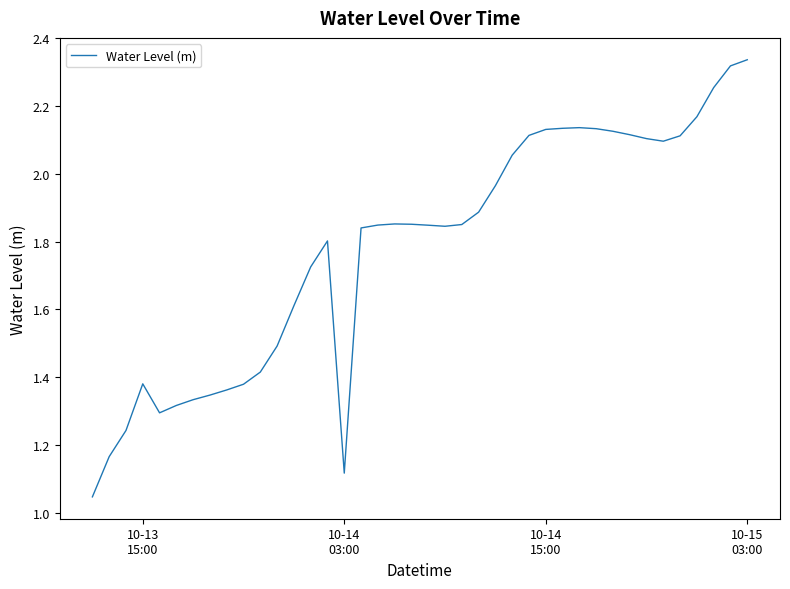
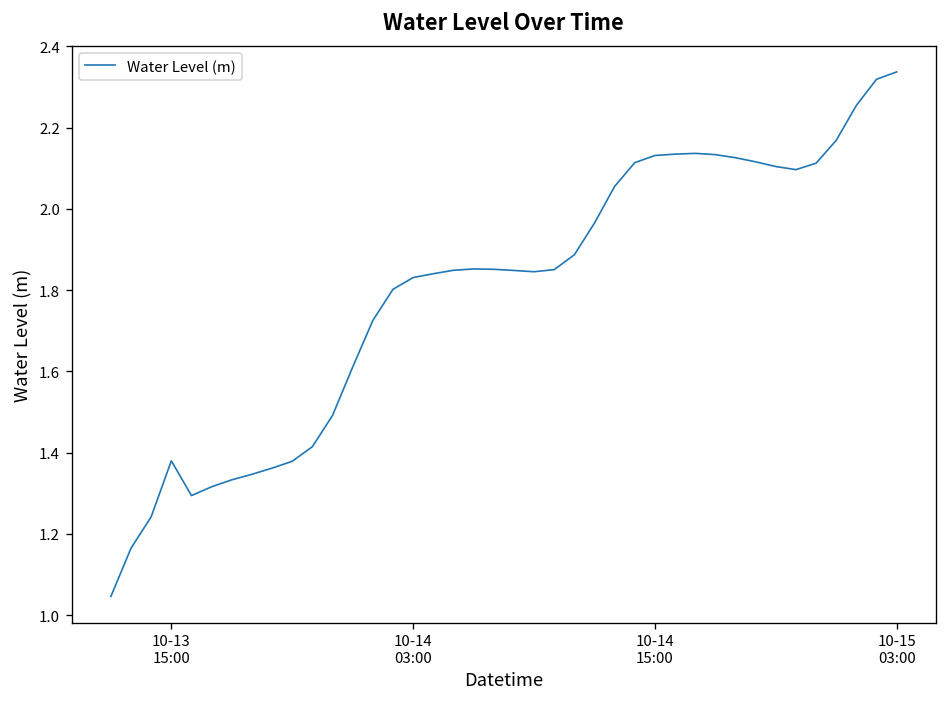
10-14 03:00: 1.12 -> 1.83
